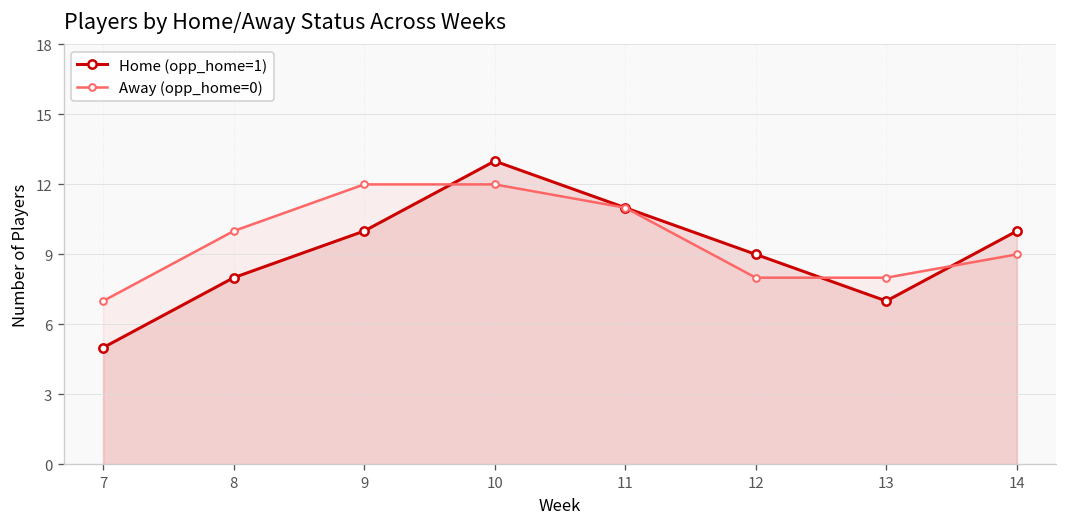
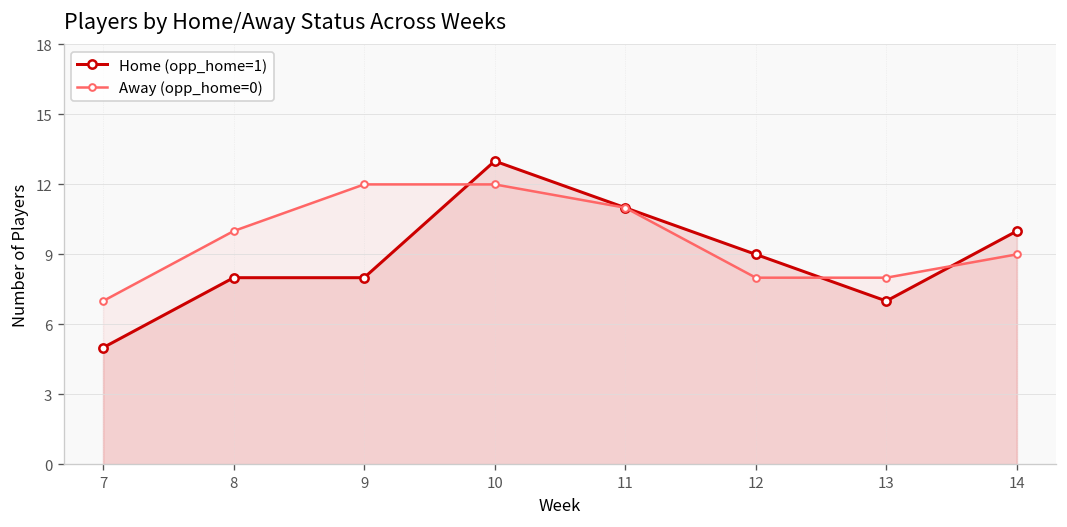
Home (opp_home=1), 9: 10 -> 8
